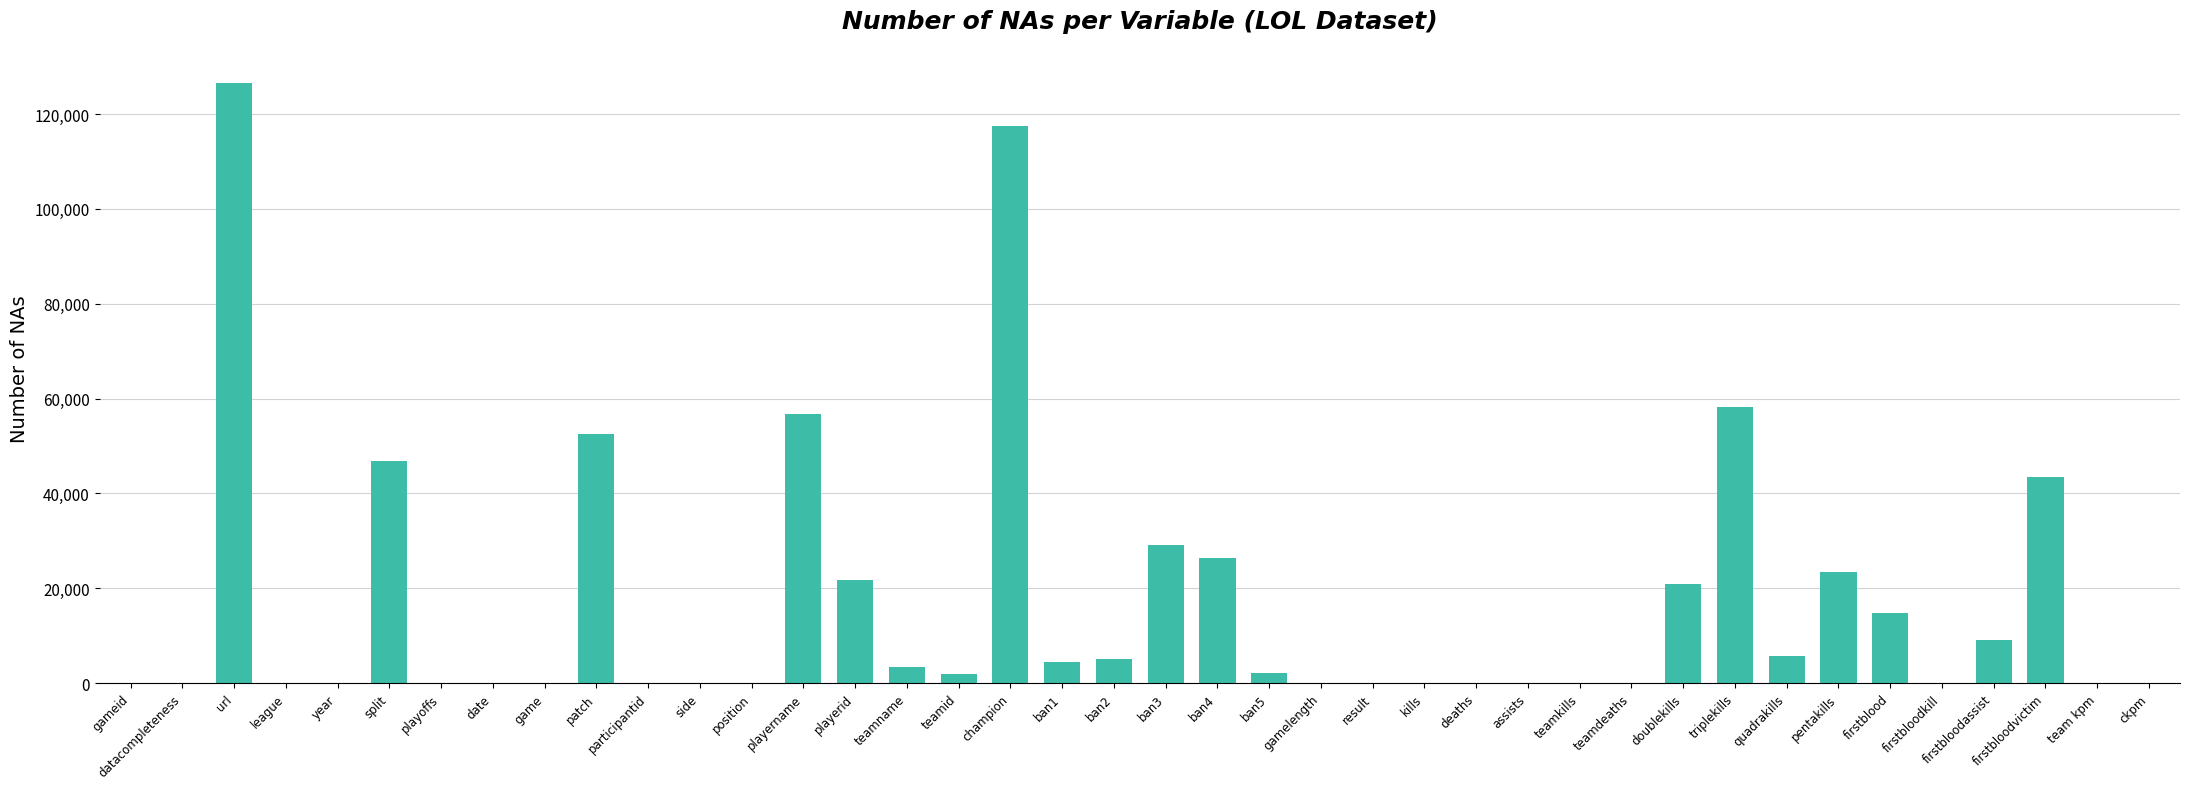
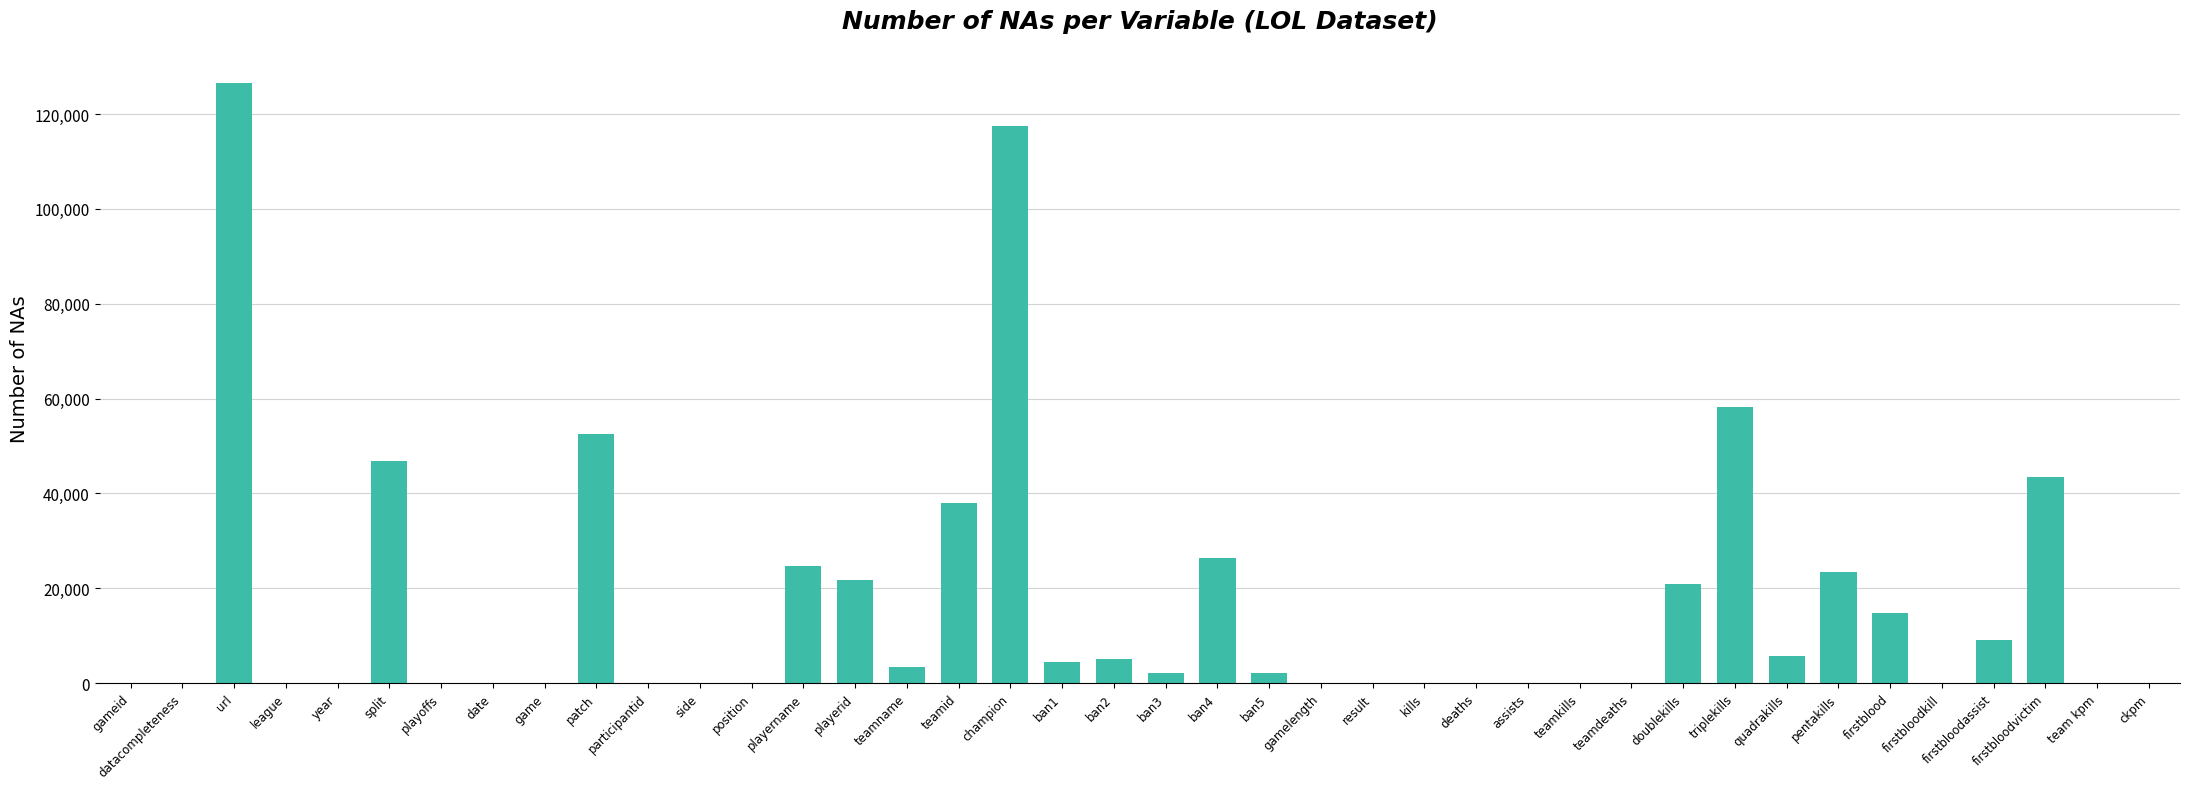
playername: 57,000 -> 25,000
teamid: 2,000 -> 38,000
ban3: 29,000 -> 2,000
